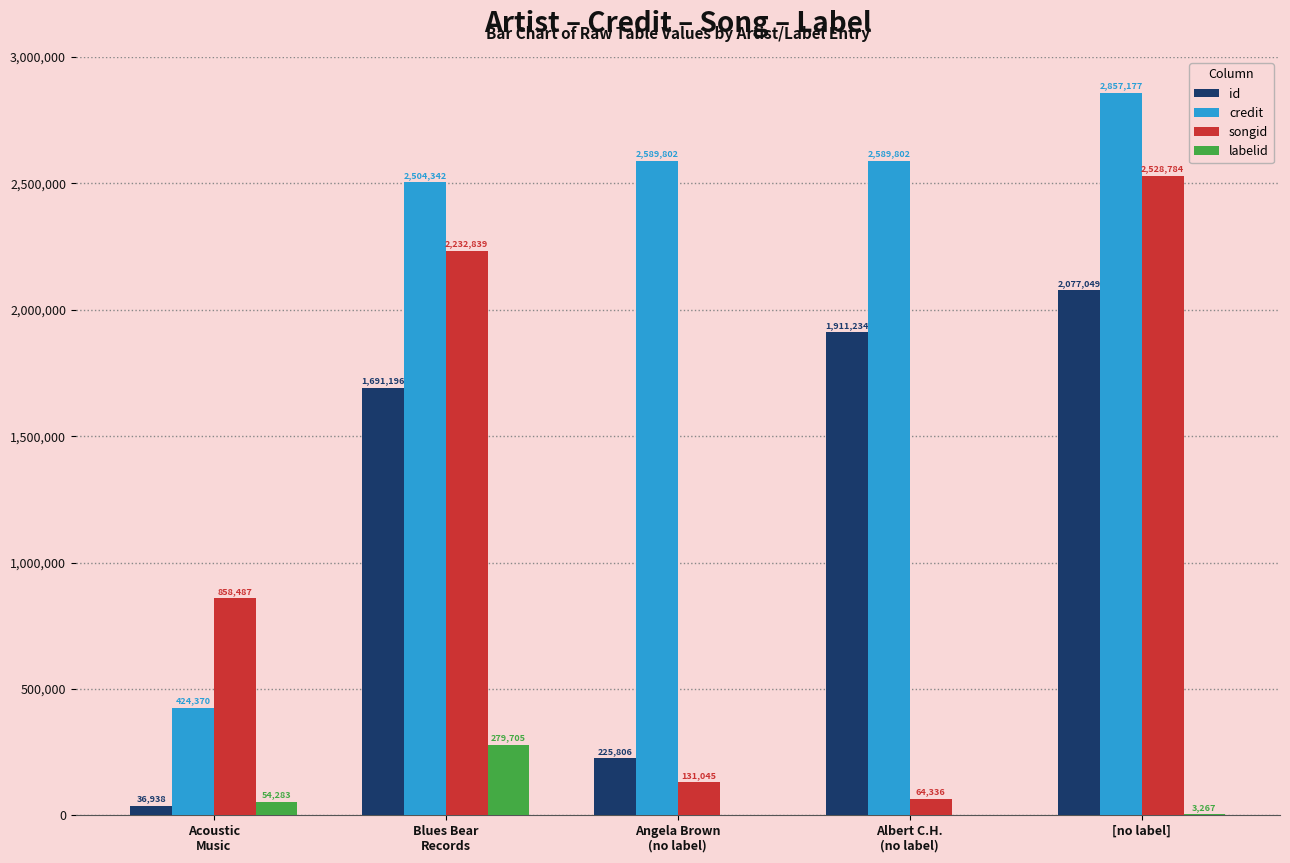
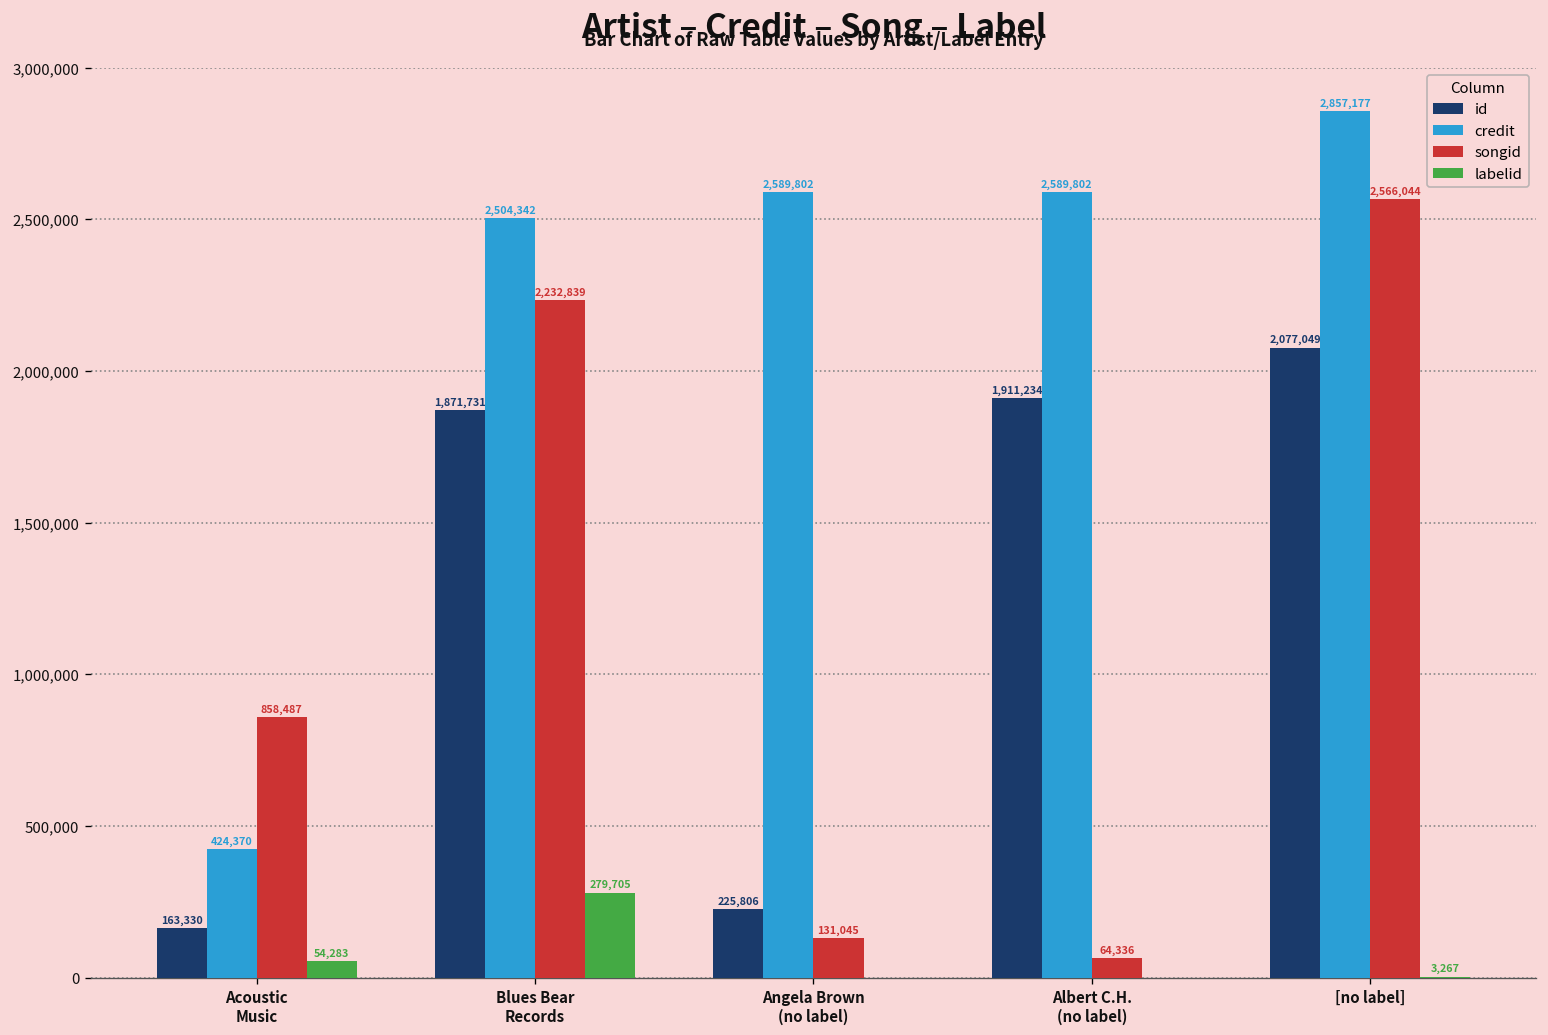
id, Acoustic Music: 36,938 -> 163,330
id, Blues Bear Records: 1,691,196 -> 1,871,731
songid, [no label]: 2,528,784 -> 2,566,044
